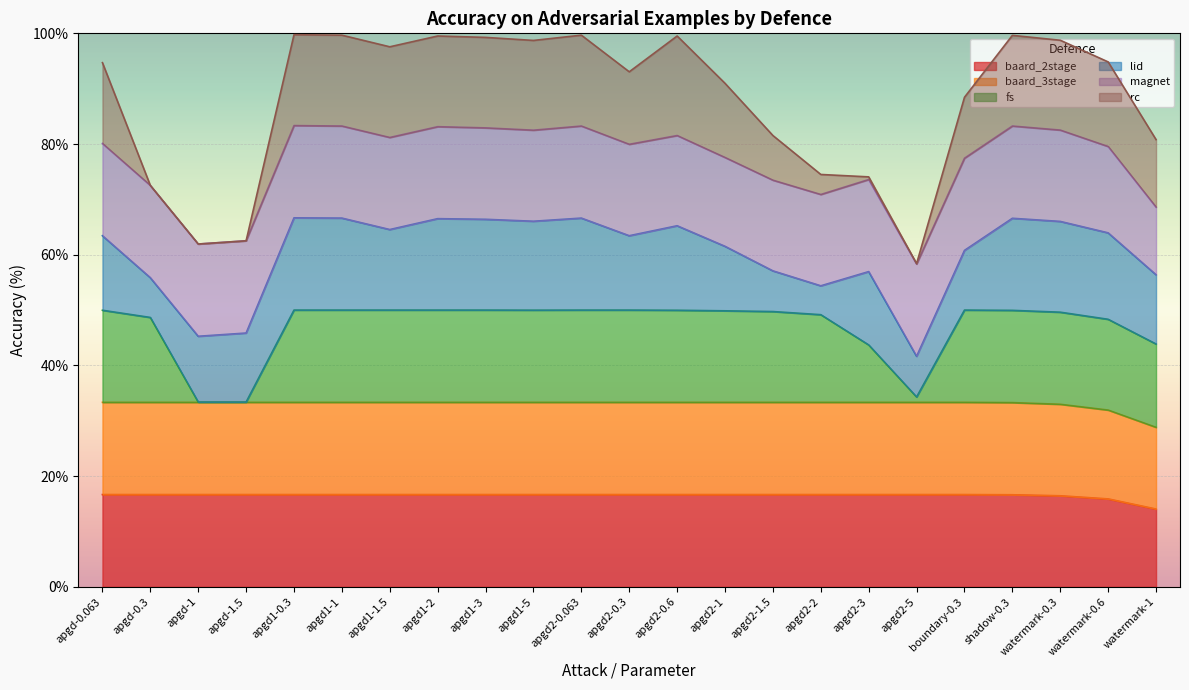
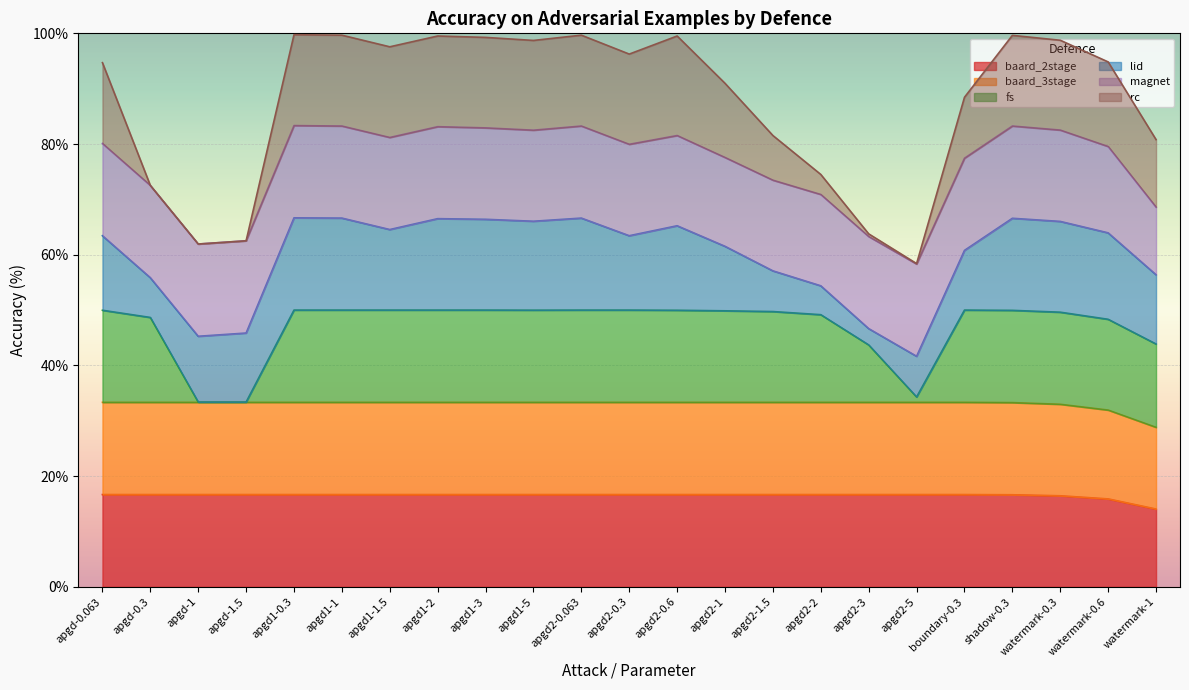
rc, apgd2-0.3: 13% -> 16%
lid, apgd2-3: 13% -> 3%
